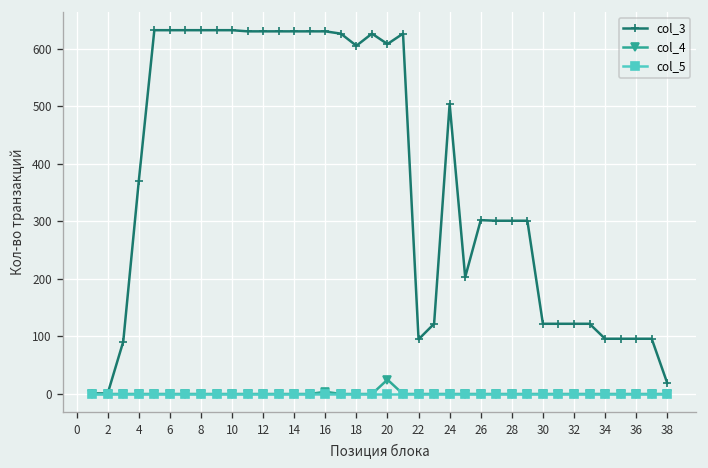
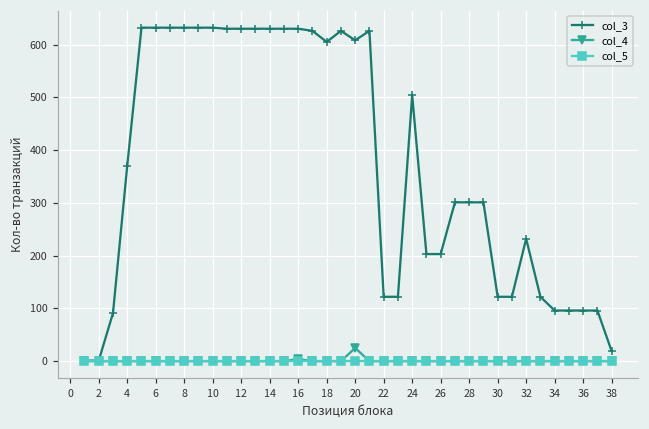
col_3, 22: 100 -> 120
col_3, 26: 300 -> 200
col_3, 32: 120 -> 230
